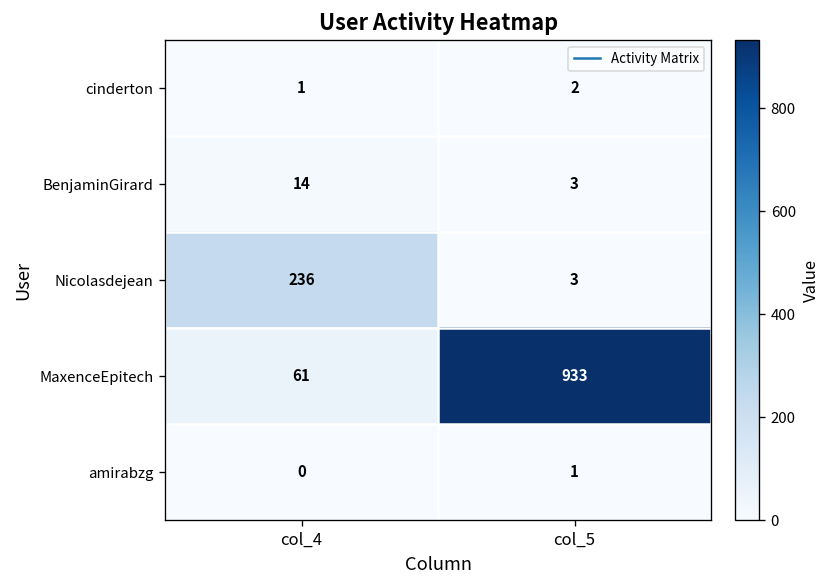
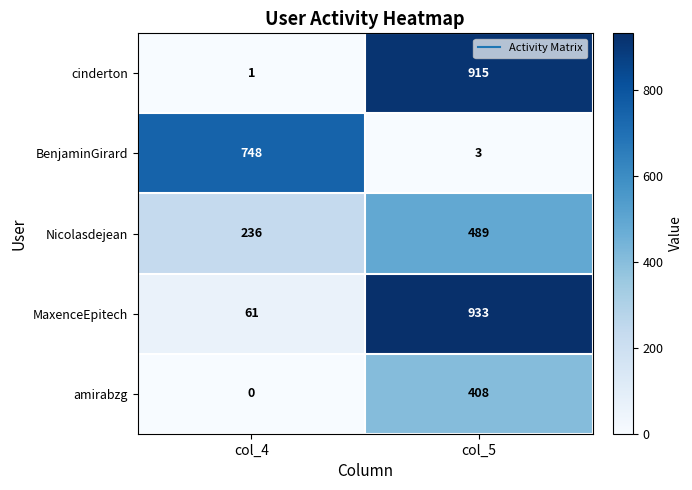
cinderton, col_5: 2 -> 915
BenjaminGirard, col_4: 14 -> 748
Nicolasdejean, col_5: 3 -> 489
amirabzg, col_5: 1 -> 408
